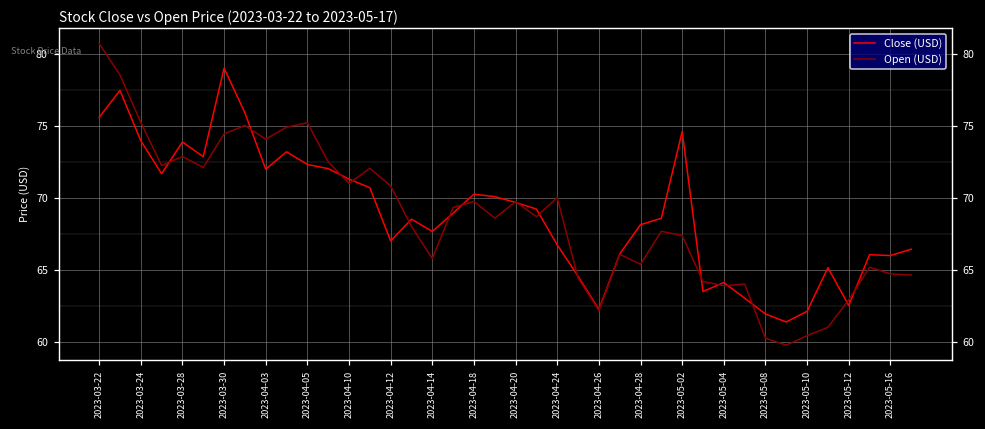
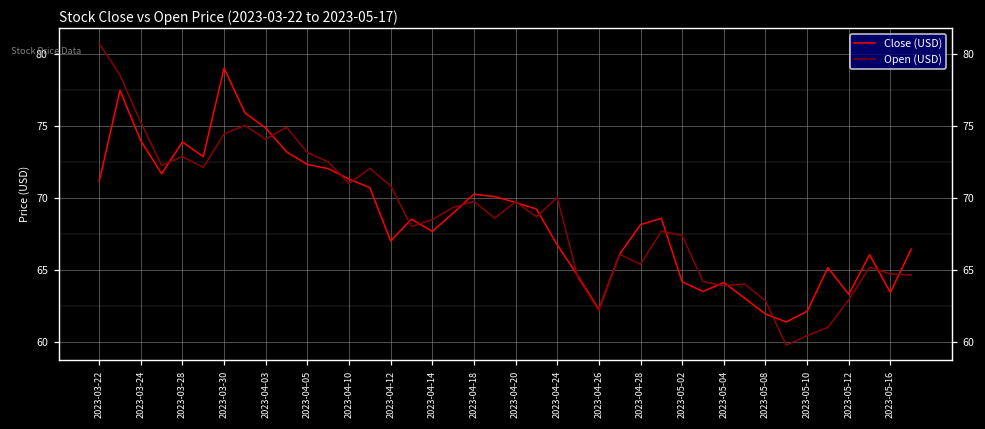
Close (USD), 2023-03-22: 75.6 -> 71.1
Close (USD), 2023-04-03: 72.0 -> 74.8
Open (USD), 2023-04-05: 75.2 -> 73.1
Open (USD), 2023-04-14: 65.8 -> 68.5
Close (USD), 2023-05-02: 74.6 -> 64.2
Open (USD), 2023-05-08: 60.3 -> 62.9
Close (USD), 2023-05-12: 62.6 -> 63.3
Close (USD), 2023-05-16: 66.0 -> 63.5
